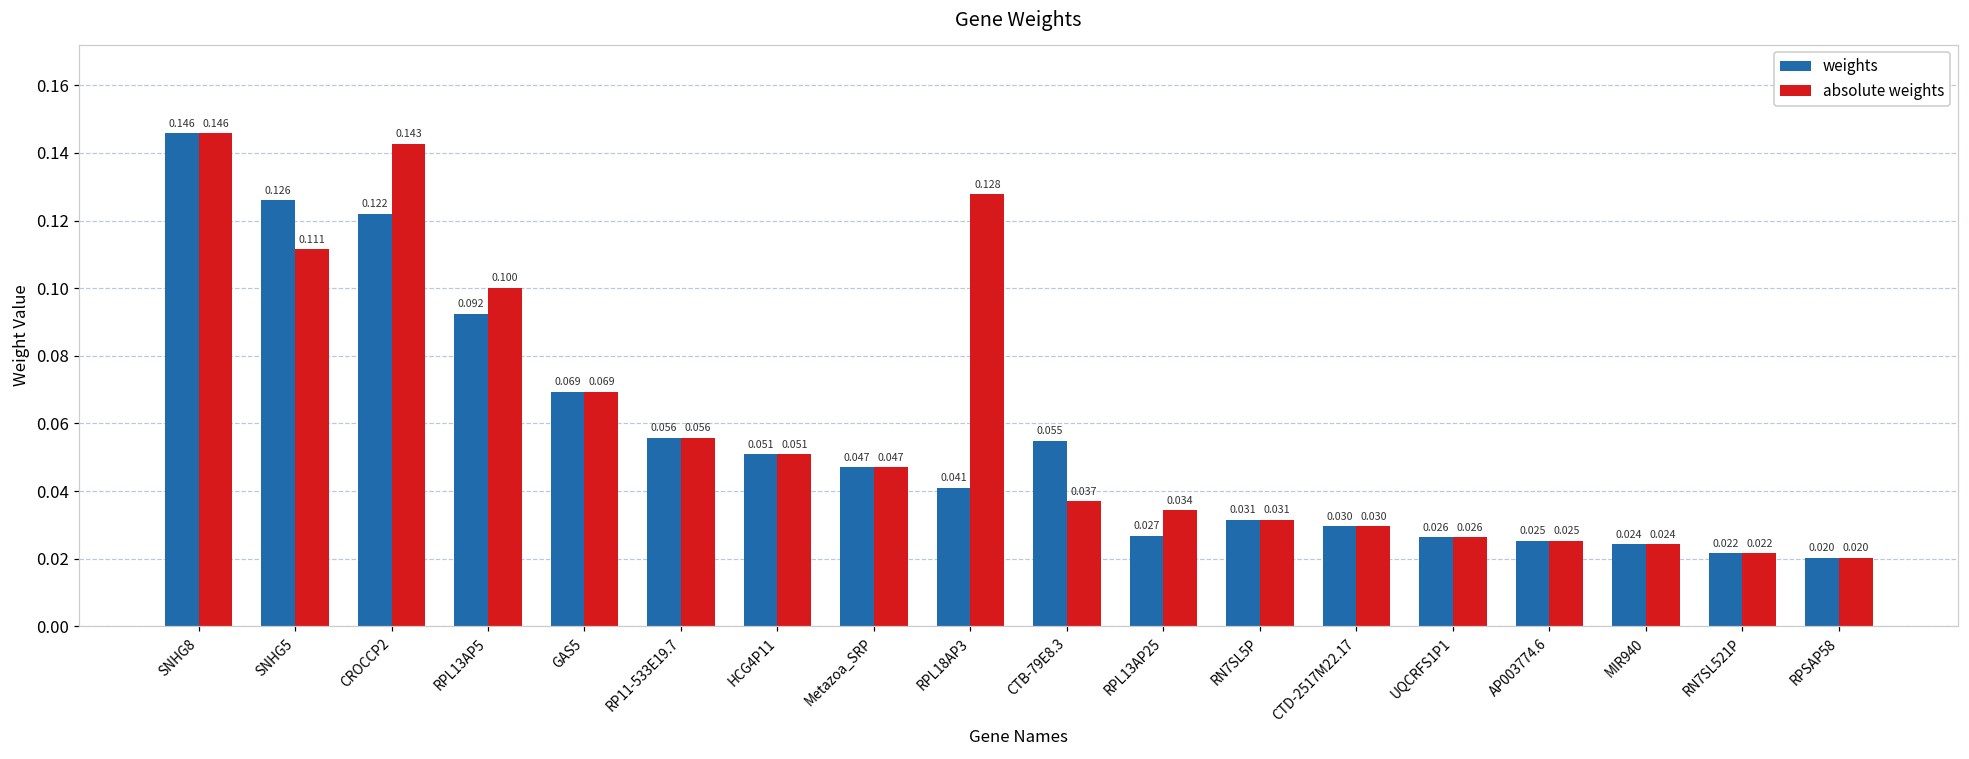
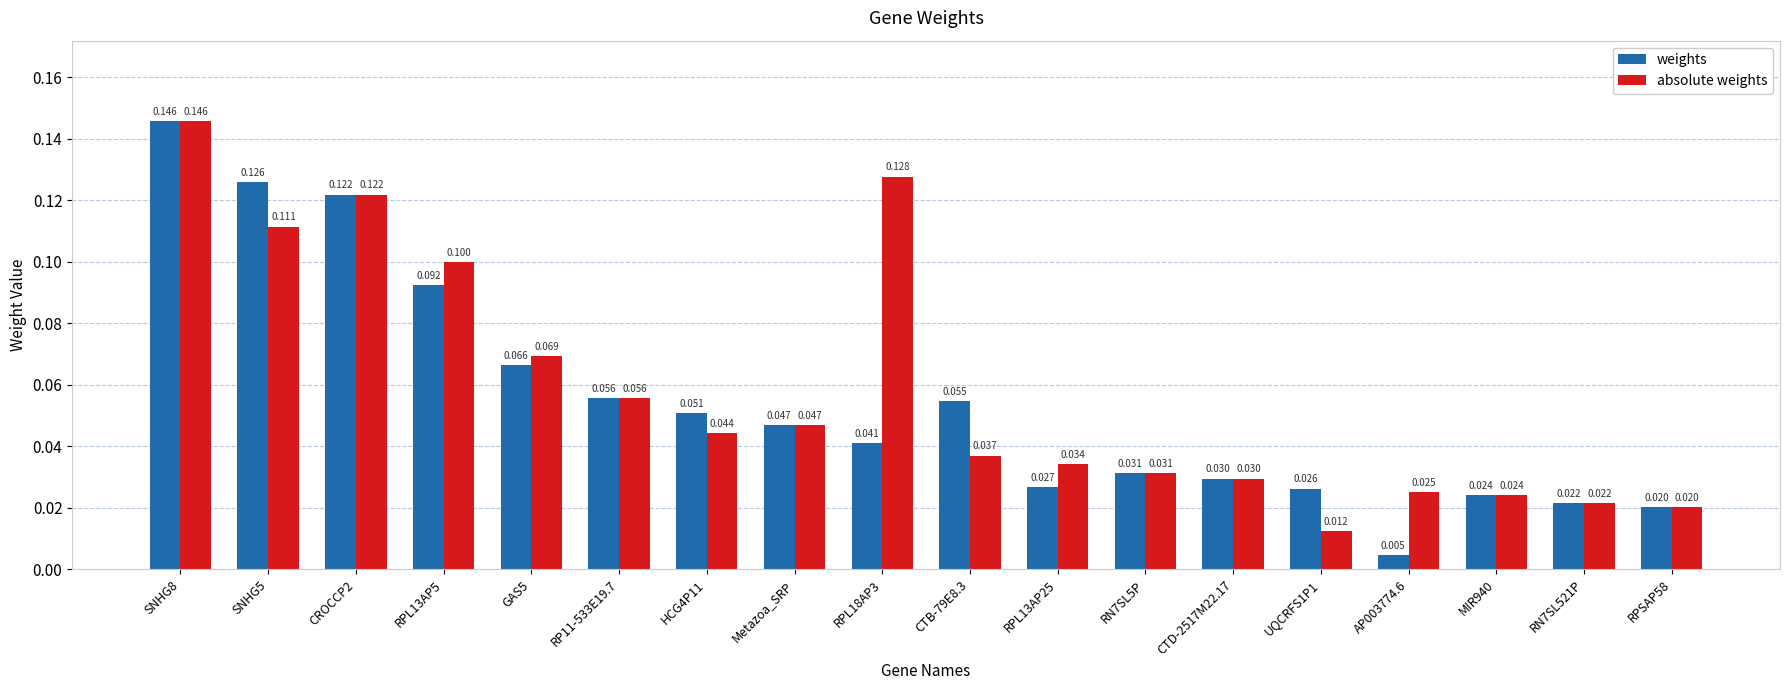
absolute weights, CROCCP2: 0.143 -> 0.122
weights, GAS5: 0.069 -> 0.066
absolute weights, HCG4P11: 0.051 -> 0.044
absolute weights, UQCRFS1P1: 0.026 -> 0.012
weights, AP003774.6: 0.025 -> 0.005
